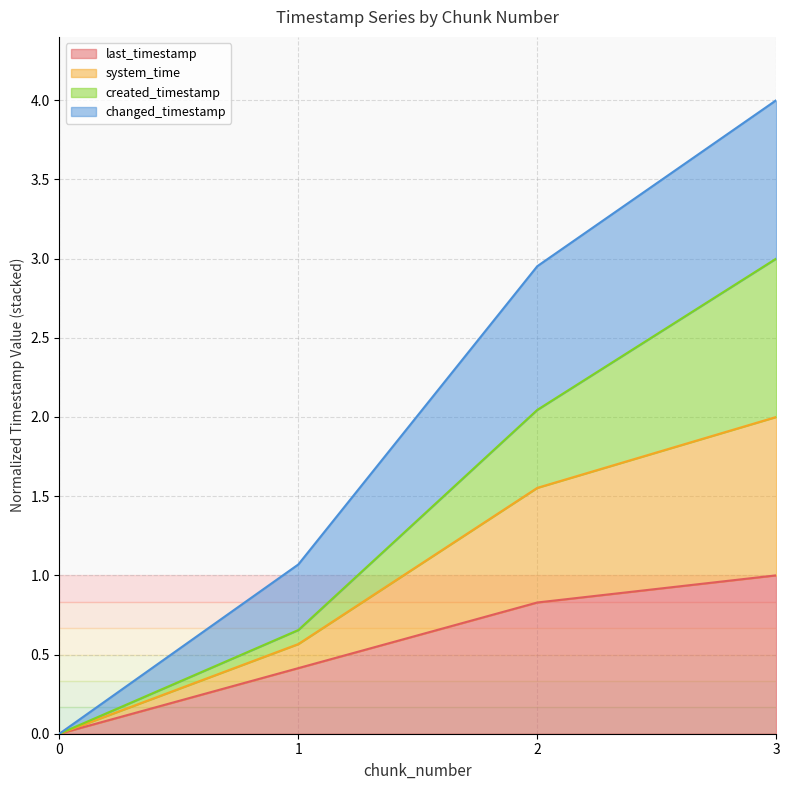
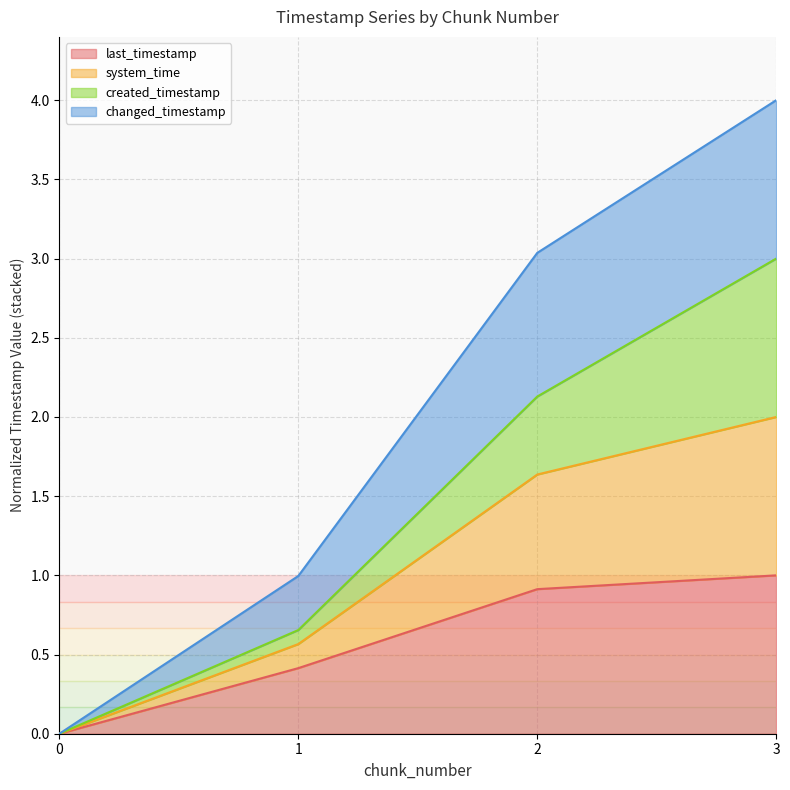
changed_timestamp, 1: 0.41 -> 0.34
last_timestamp, 2: 0.83 -> 0.91
